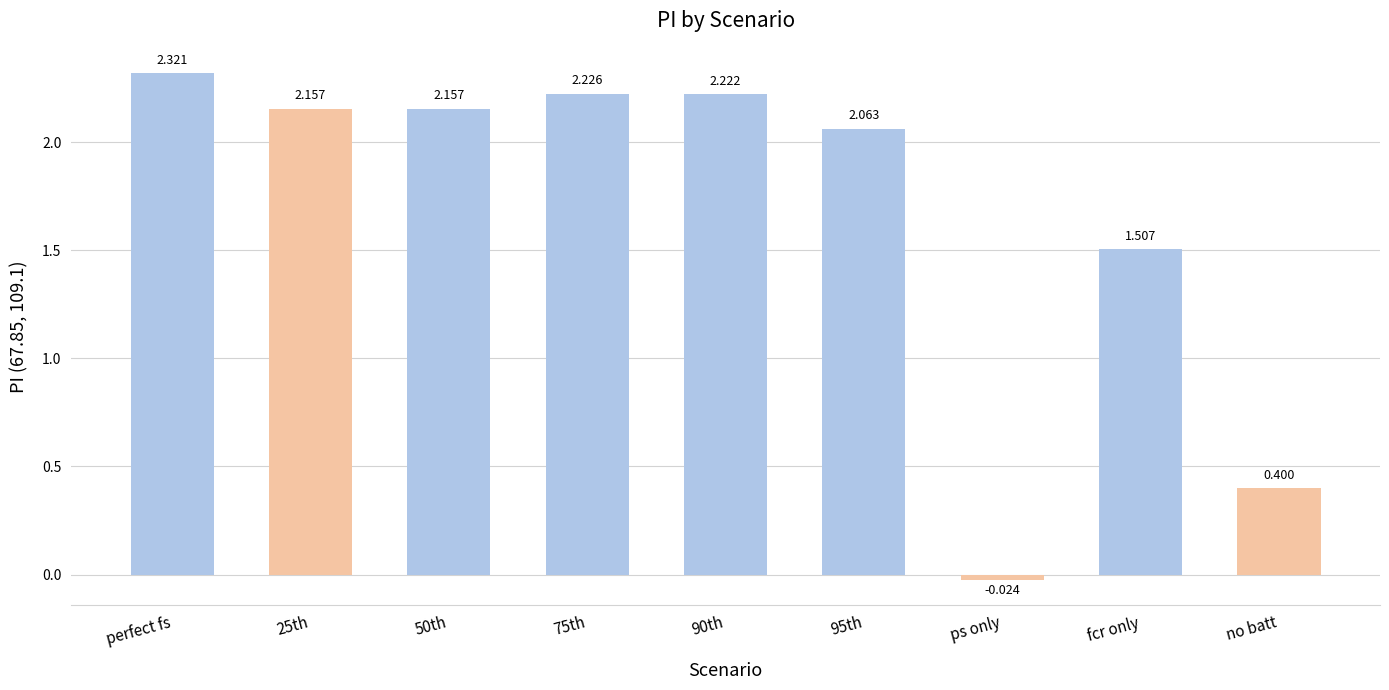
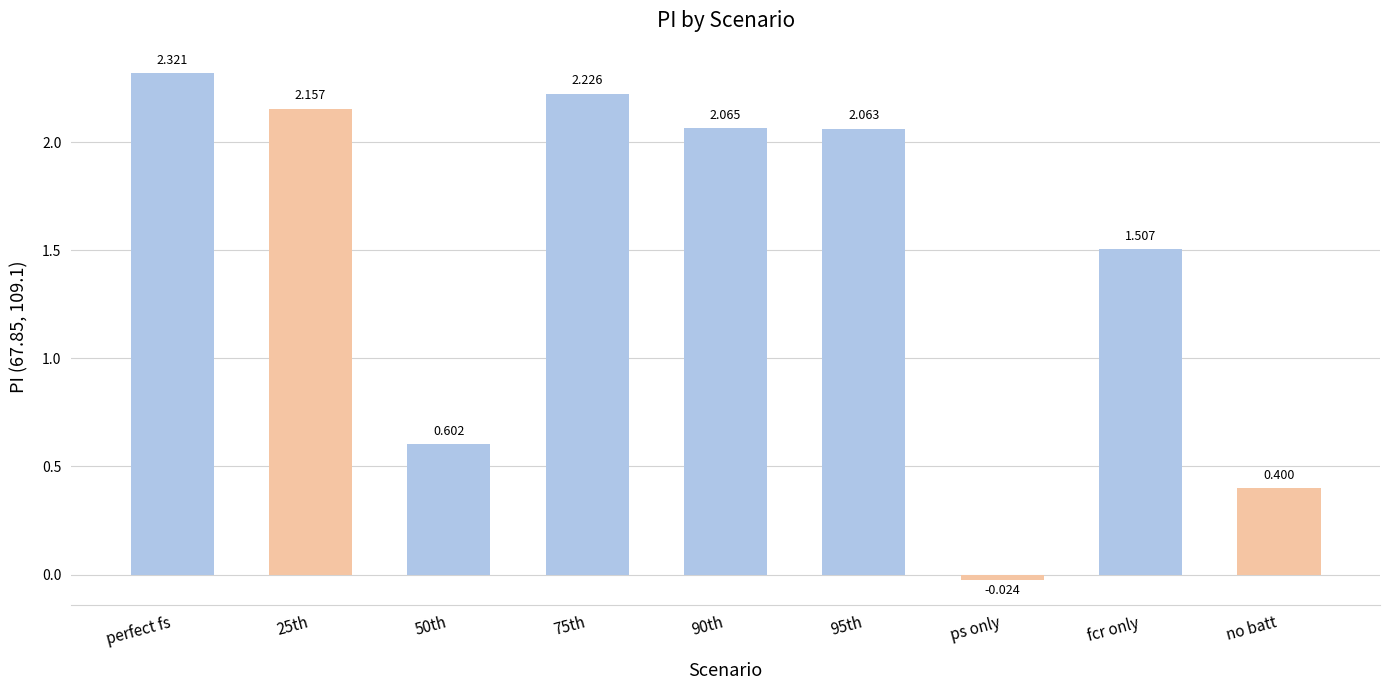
50th: 2.157 -> 0.602
90th: 2.222 -> 2.065
